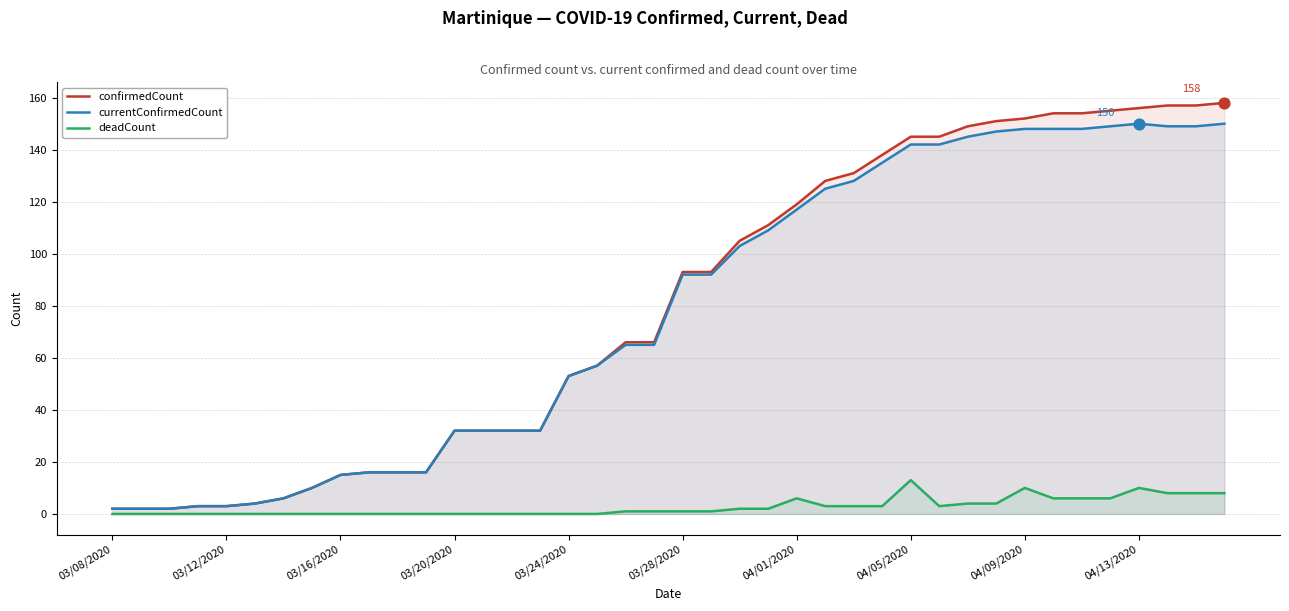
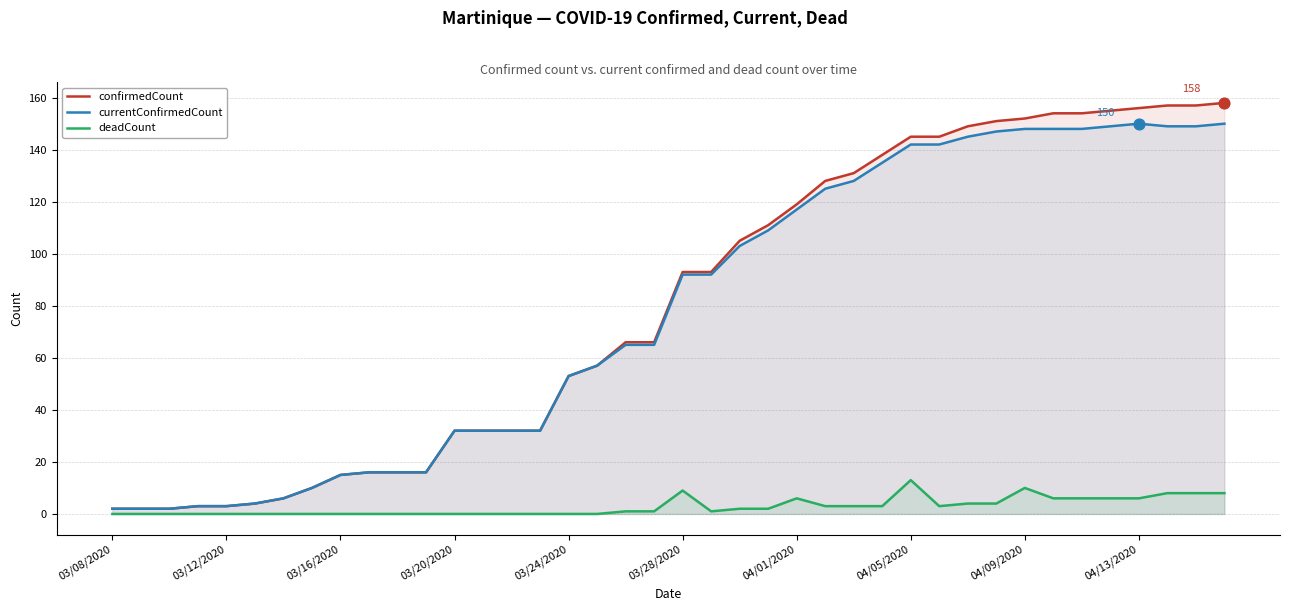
deadCount, 03/28/2020: 1 -> 9
deadCount, 04/13/2020: 10 -> 6
